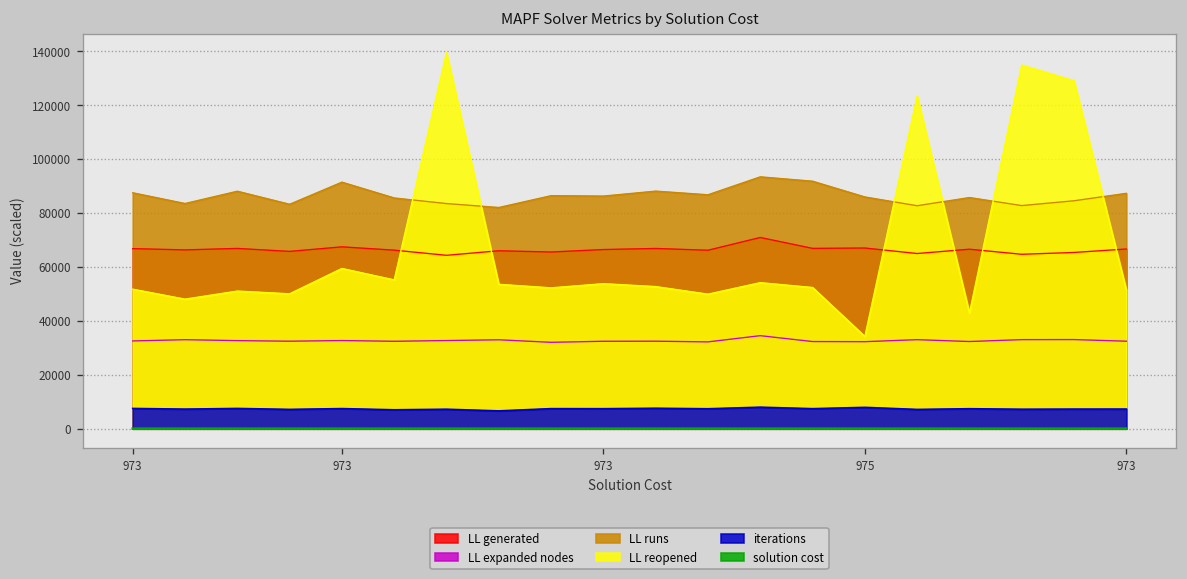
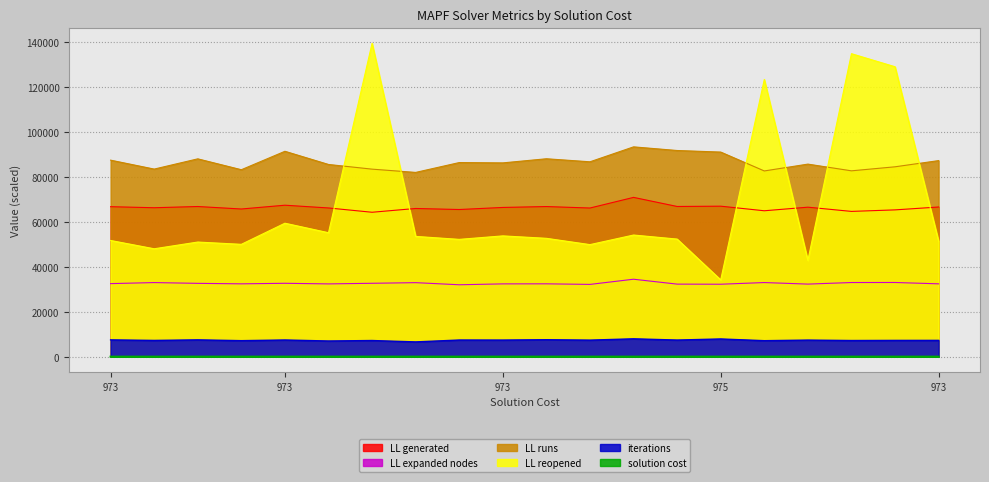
LL runs, 975: 86000 -> 91000
